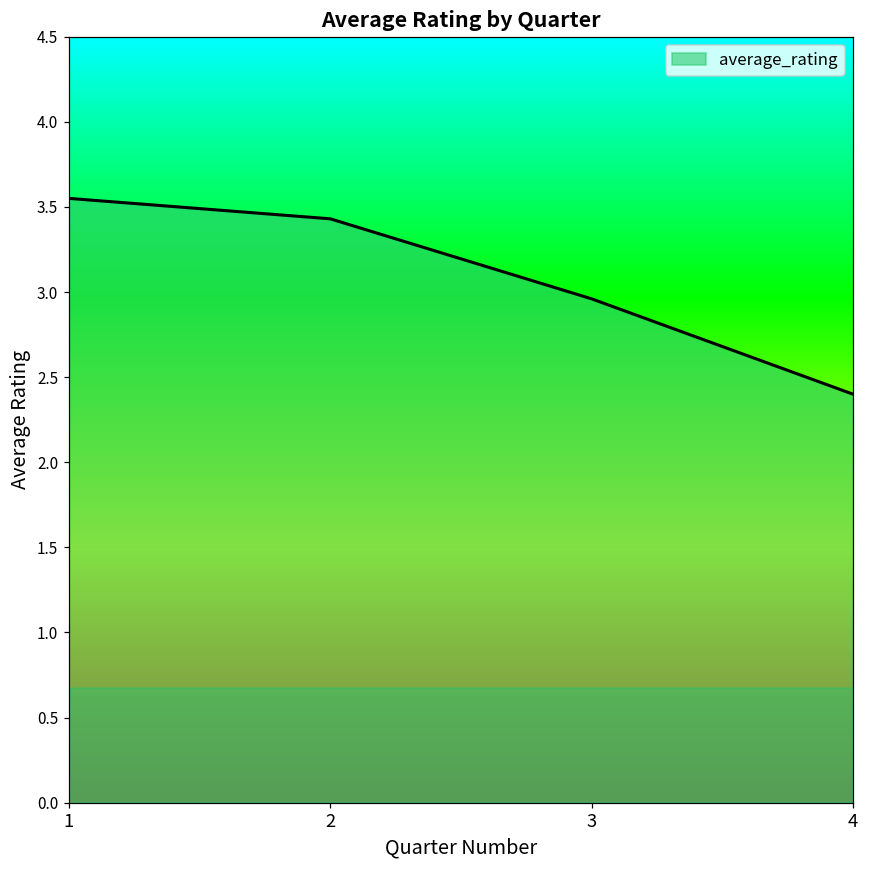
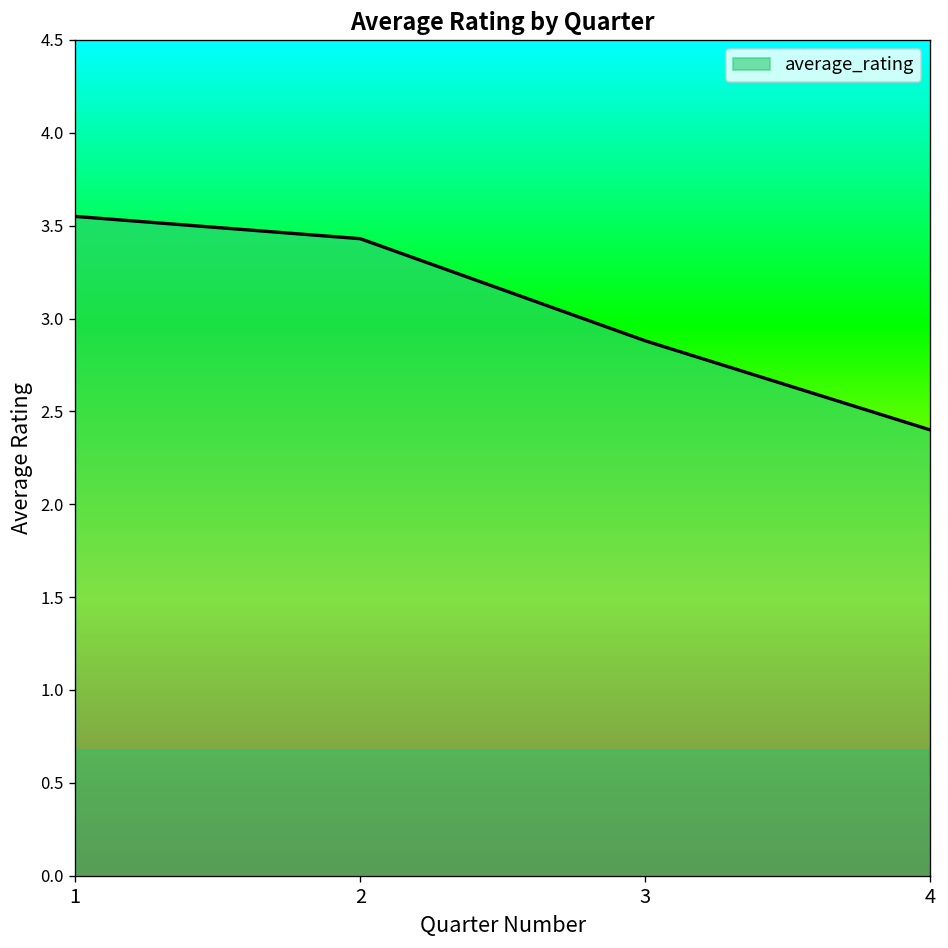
3: 2.96 -> 2.88
